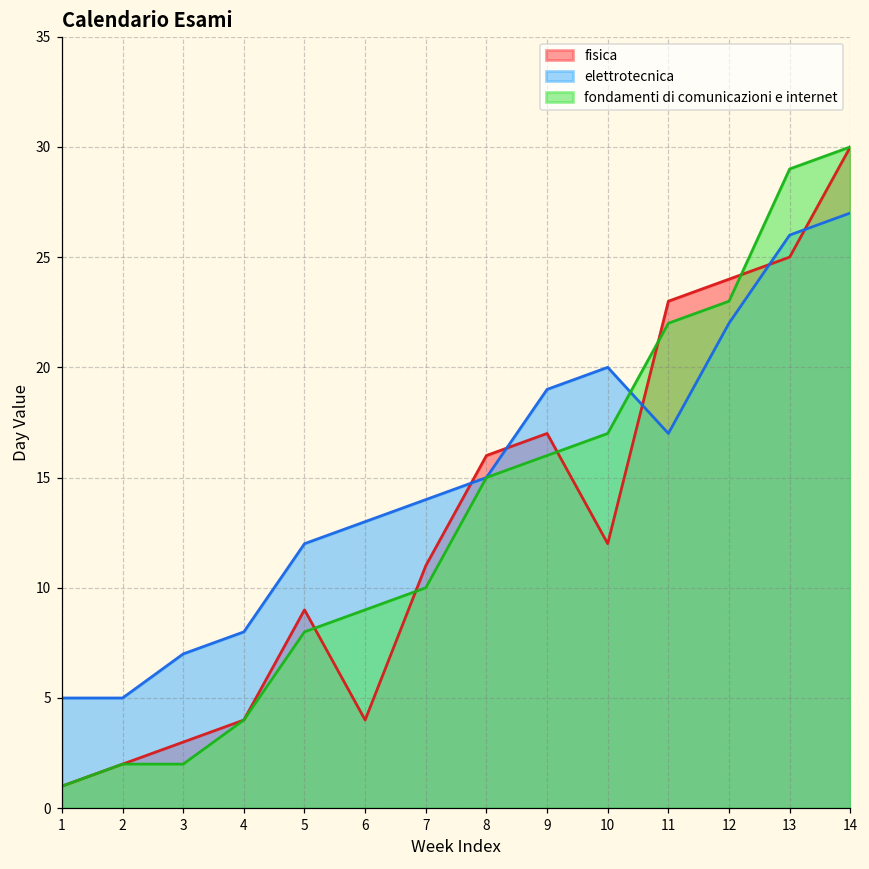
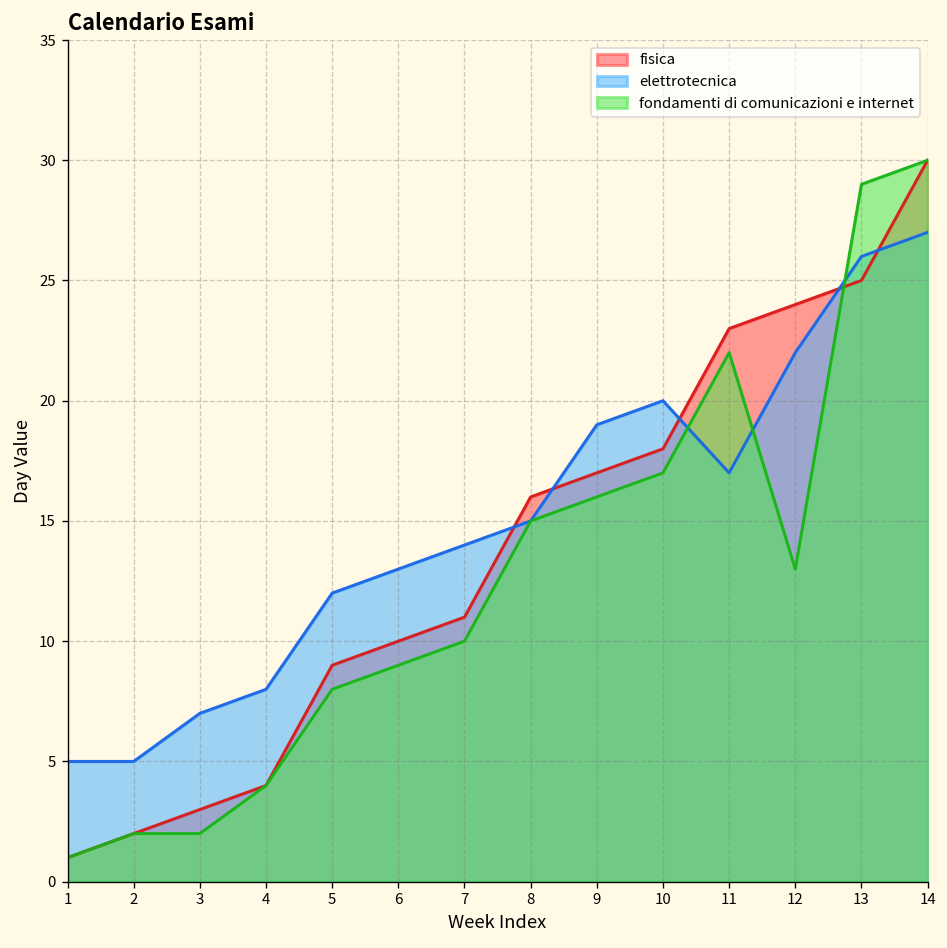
fisica, 6: 4 -> 10
fisica, 10: 12 -> 18
fondamenti di comunicazioni e internet, 12: 23 -> 13
